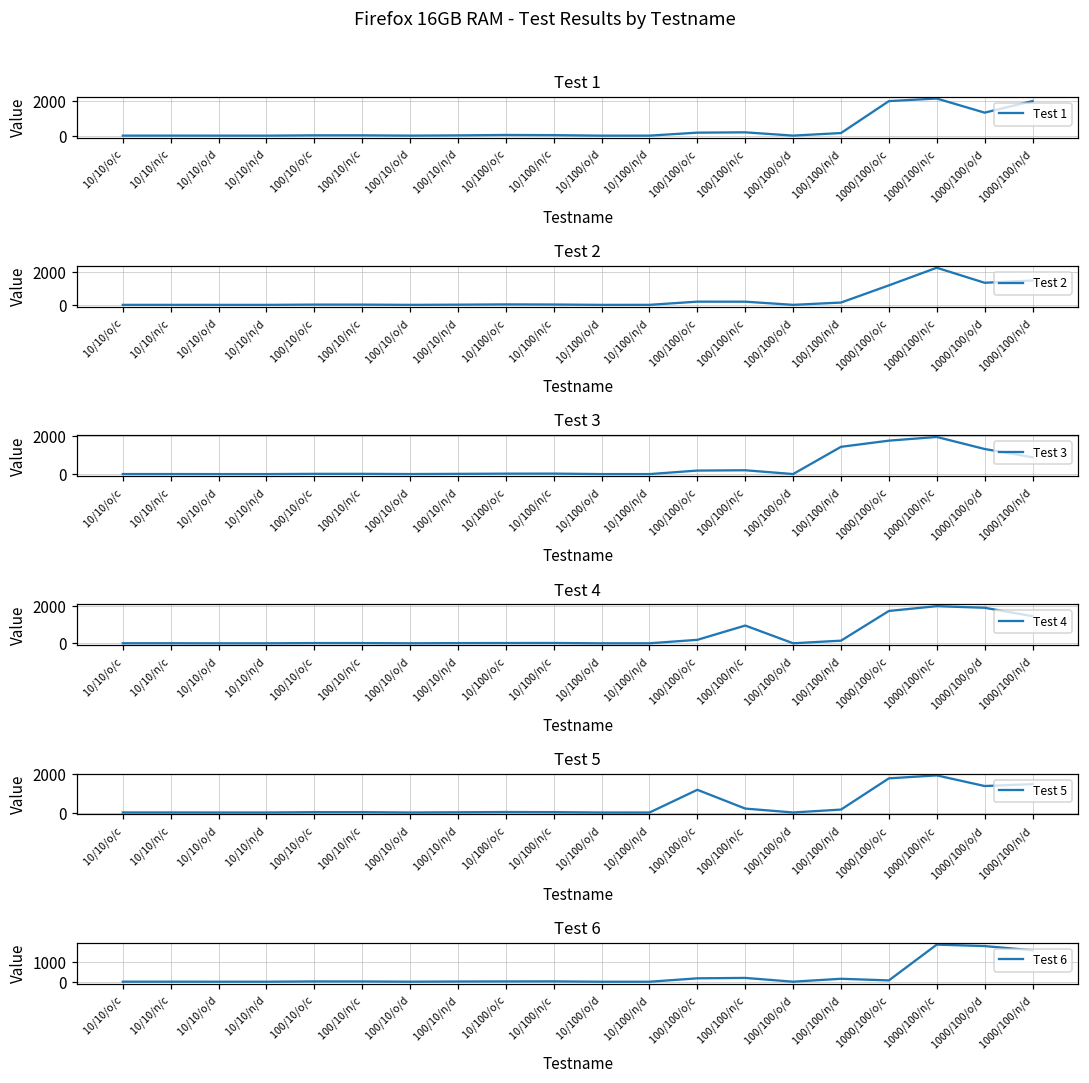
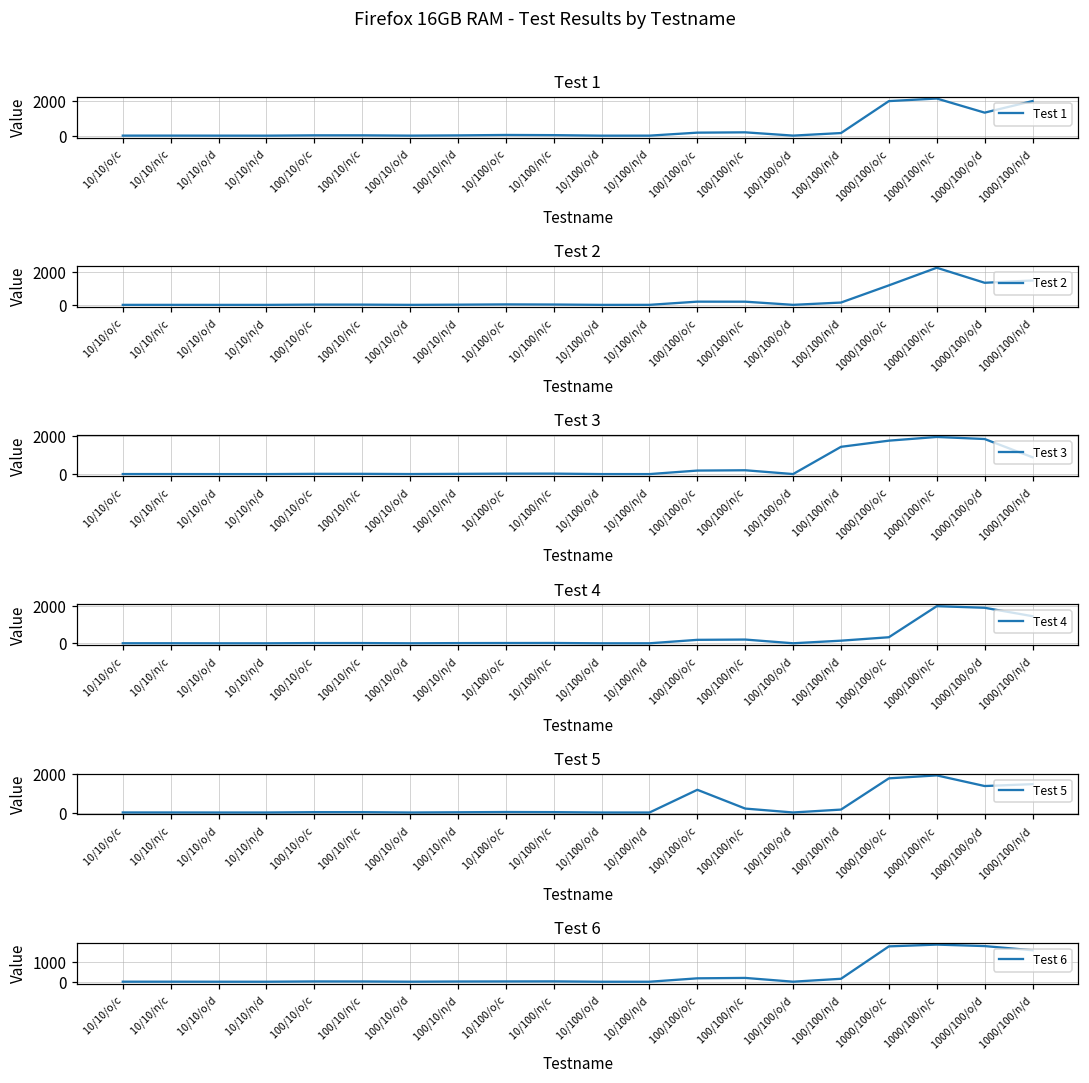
Test 3, 1000/100/o/d: 1300 -> 1800
Test 4, 100/100/n/c: 1000 -> 200
Test 4, 1000/100/o/c: 1700 -> 300
Test 6, 1000/100/o/c: 100 -> 1800
